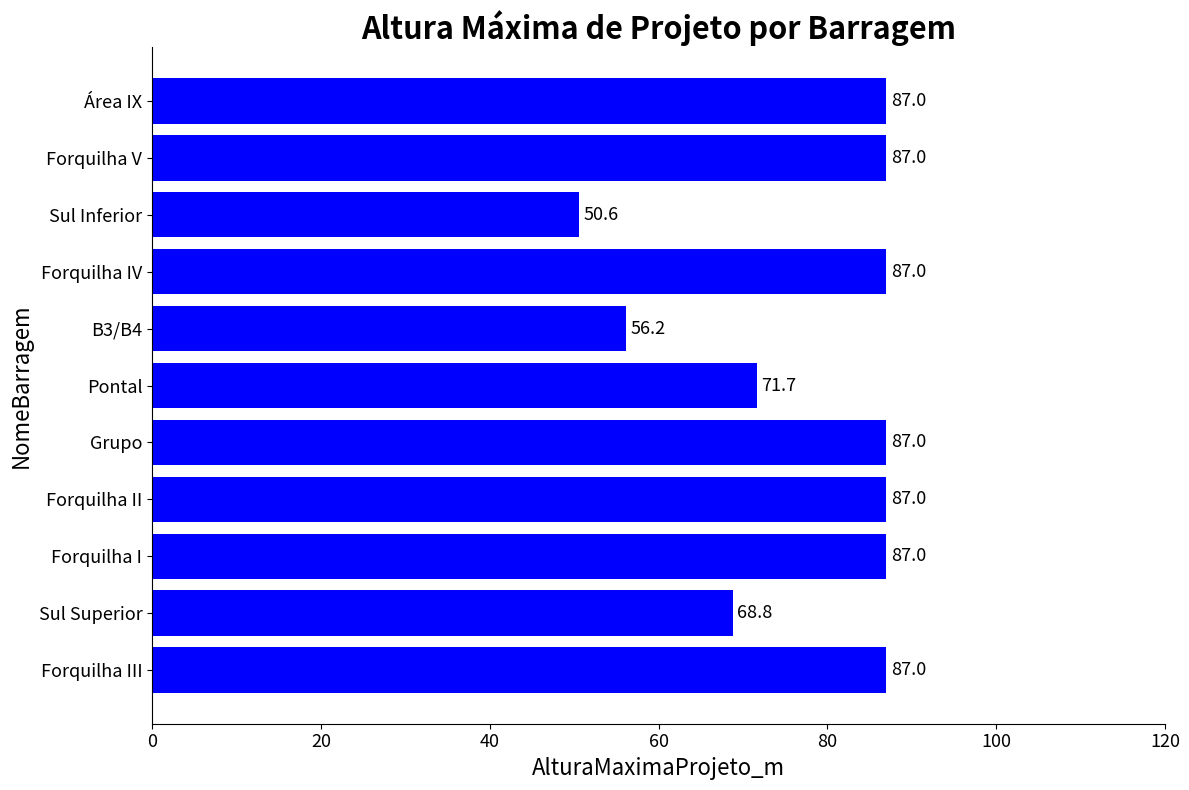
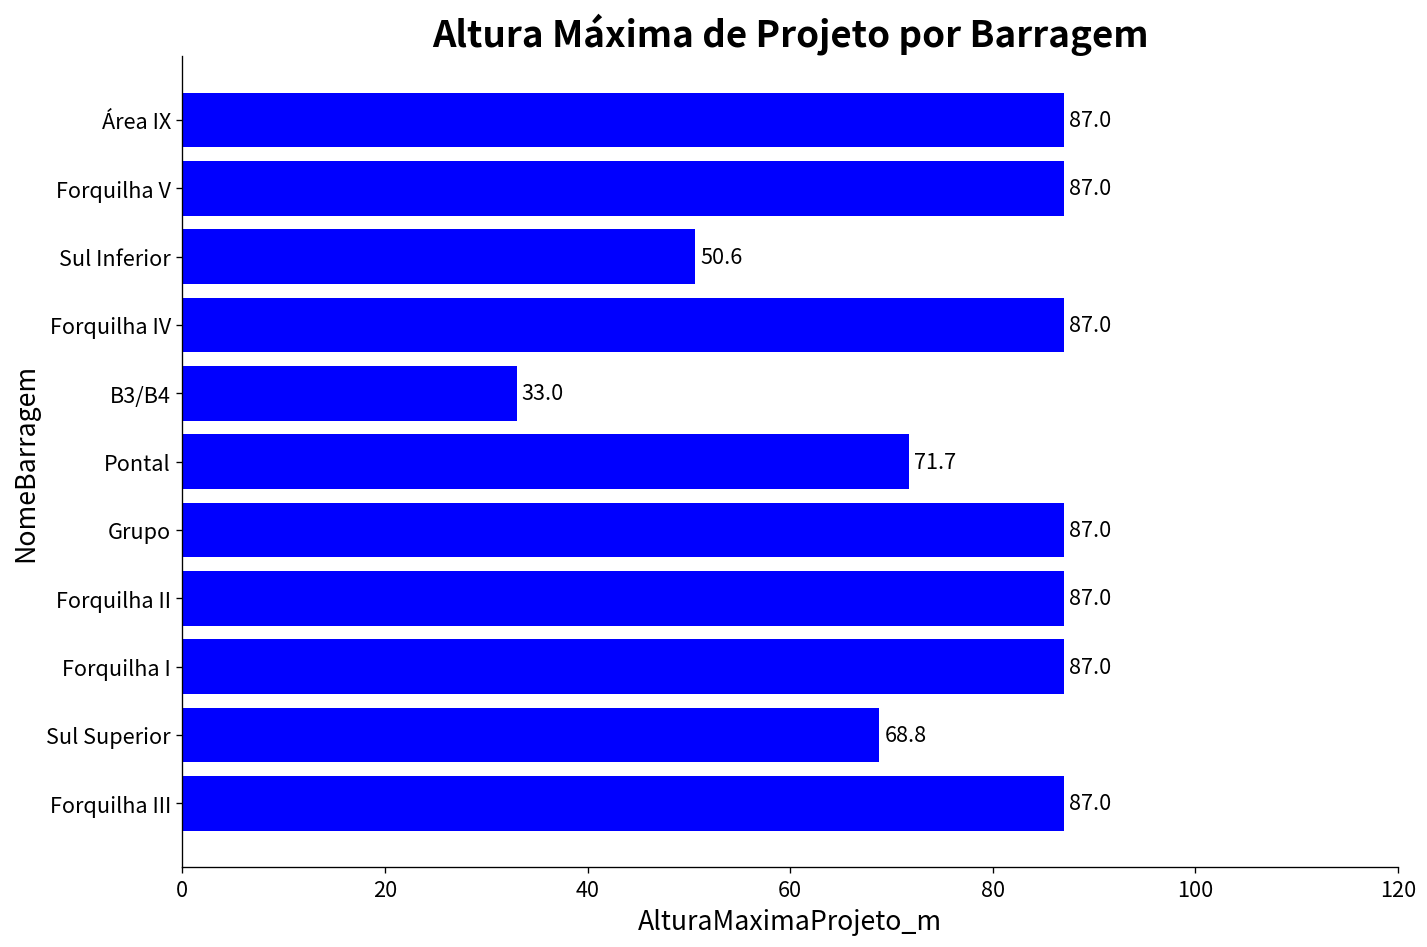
B3/B4: 56.2 -> 33.0
